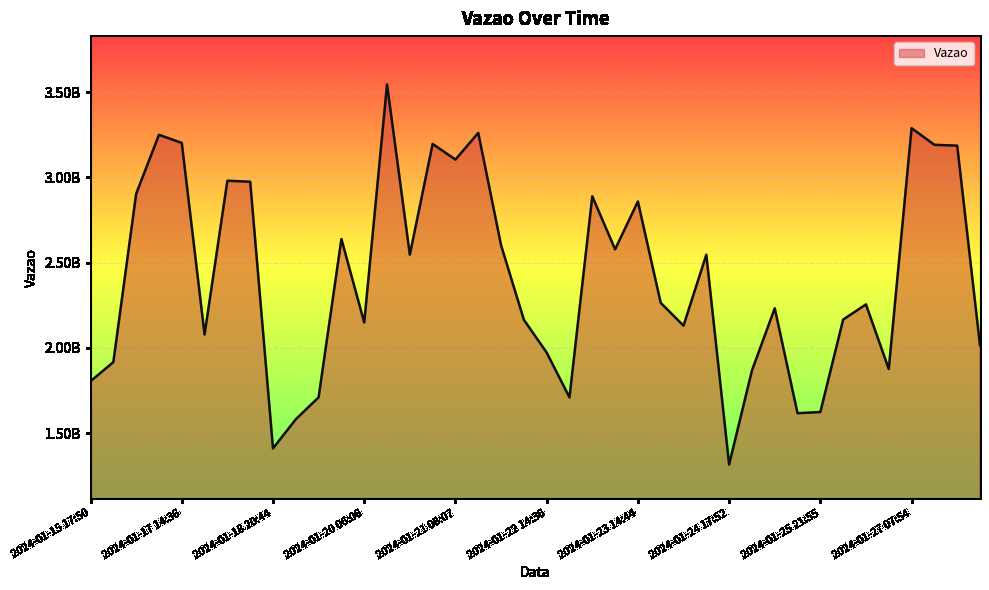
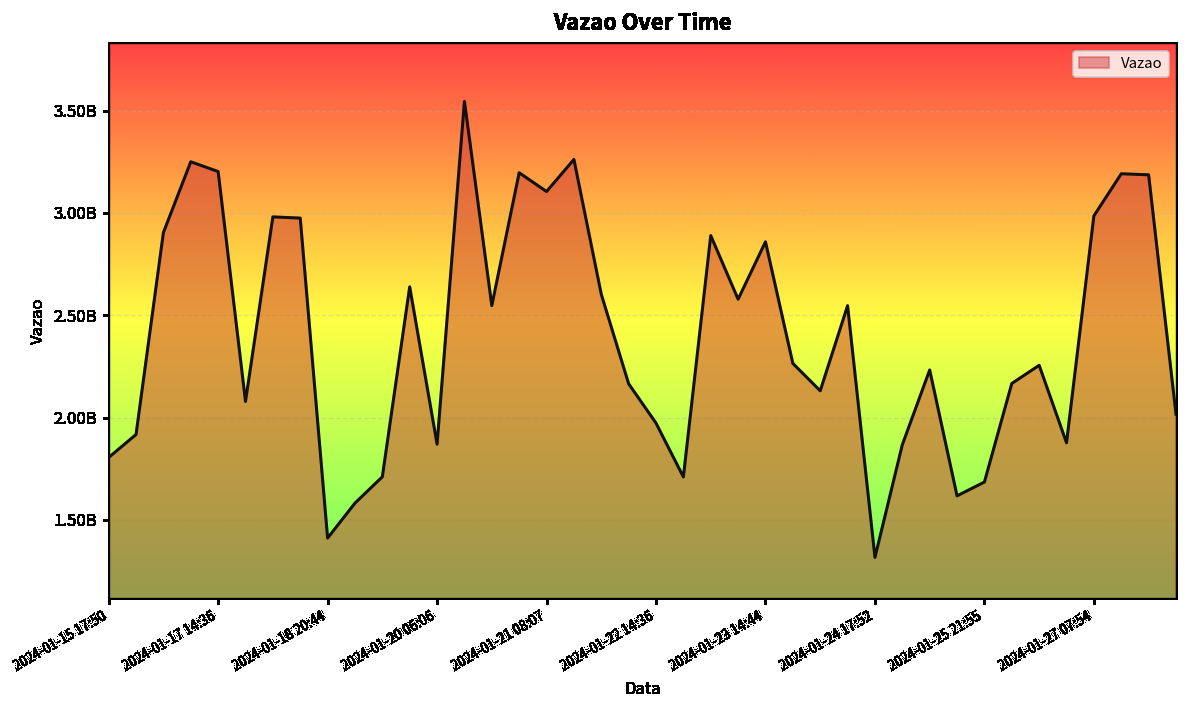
2024-01-20 06:06: 2150000000 -> 1870000000
2024-01-25 21:55: 1620000000 -> 1680000000
2024-01-27 07:54: 3290000000 -> 2990000000
